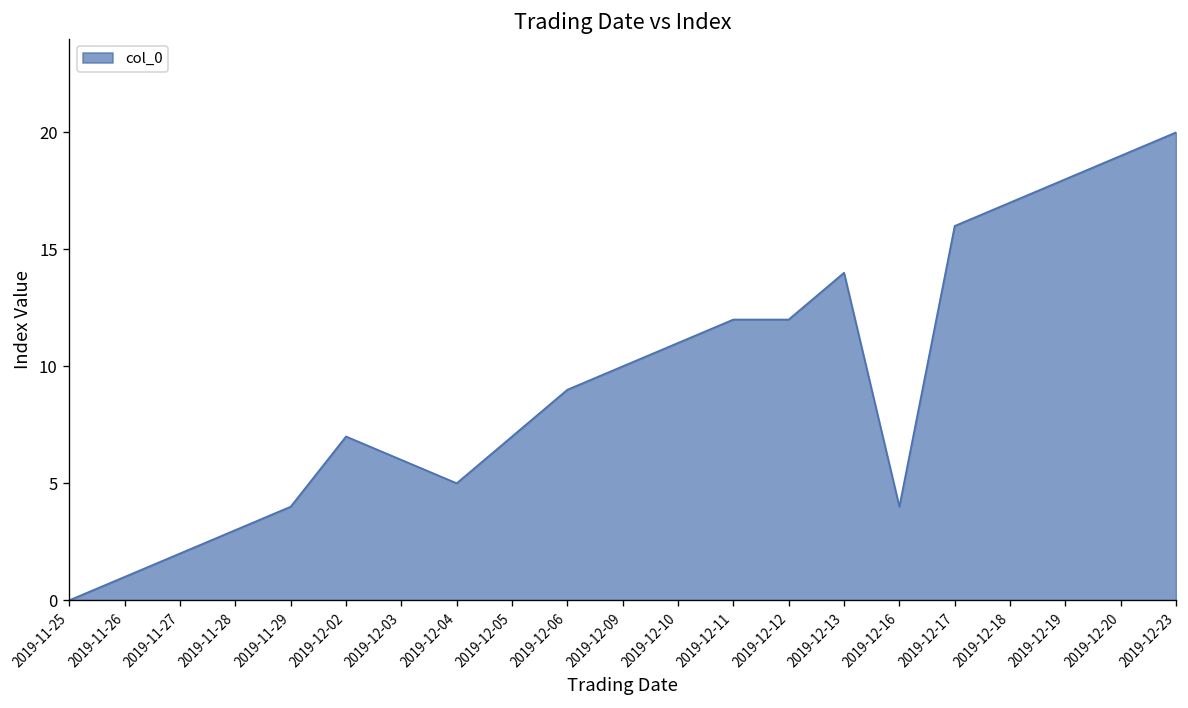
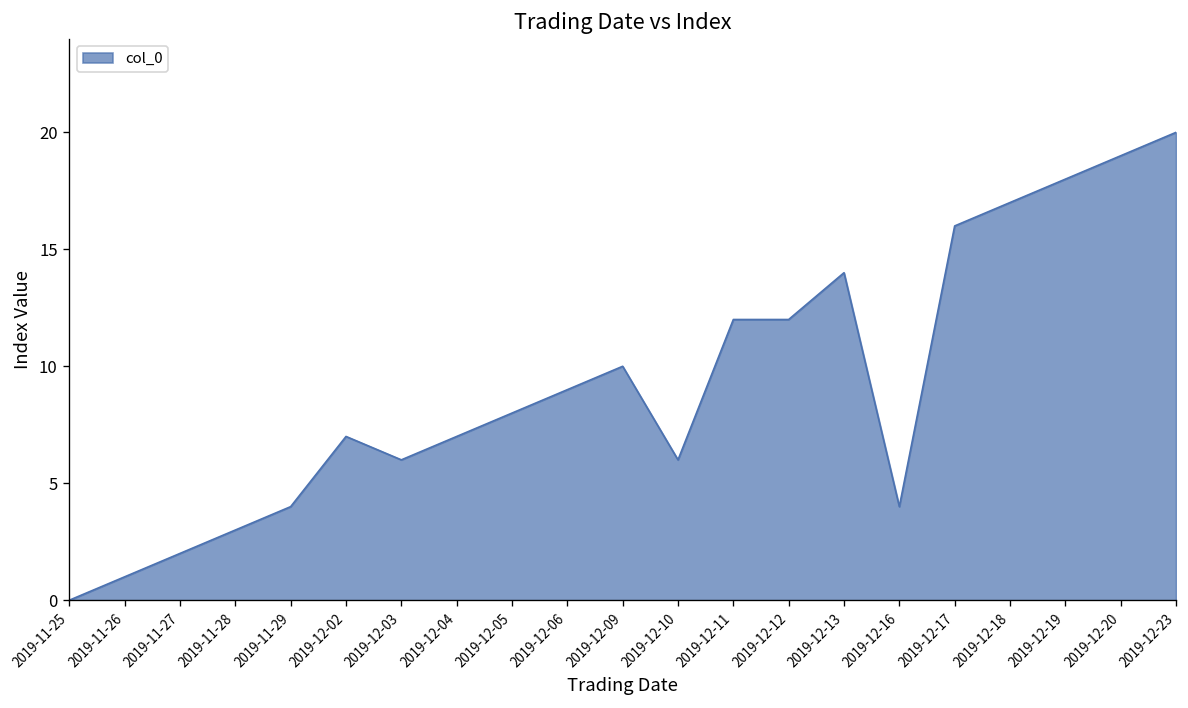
2019-12-04: 5 -> 7
2019-12-05: 7 -> 8
2019-12-10: 11 -> 6
